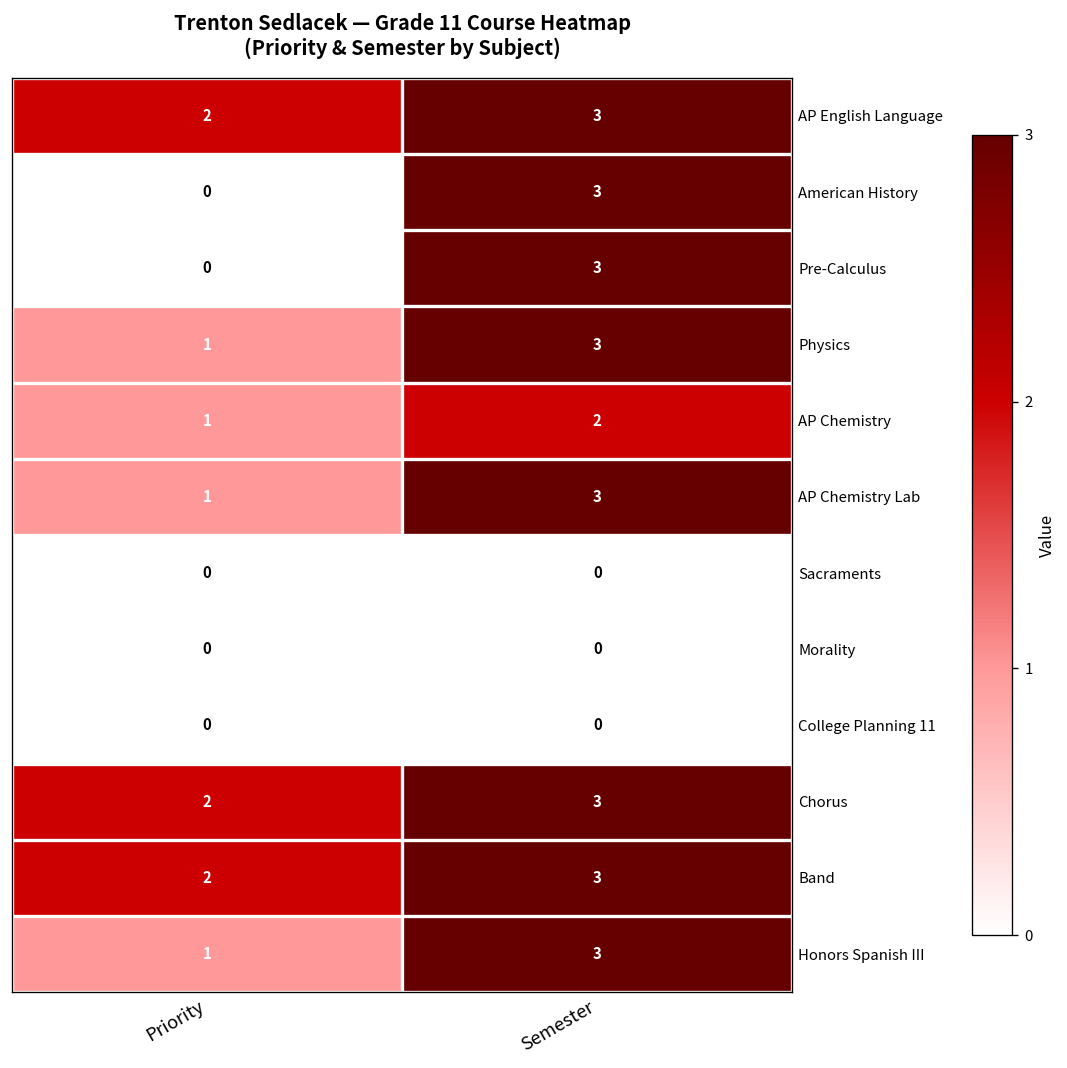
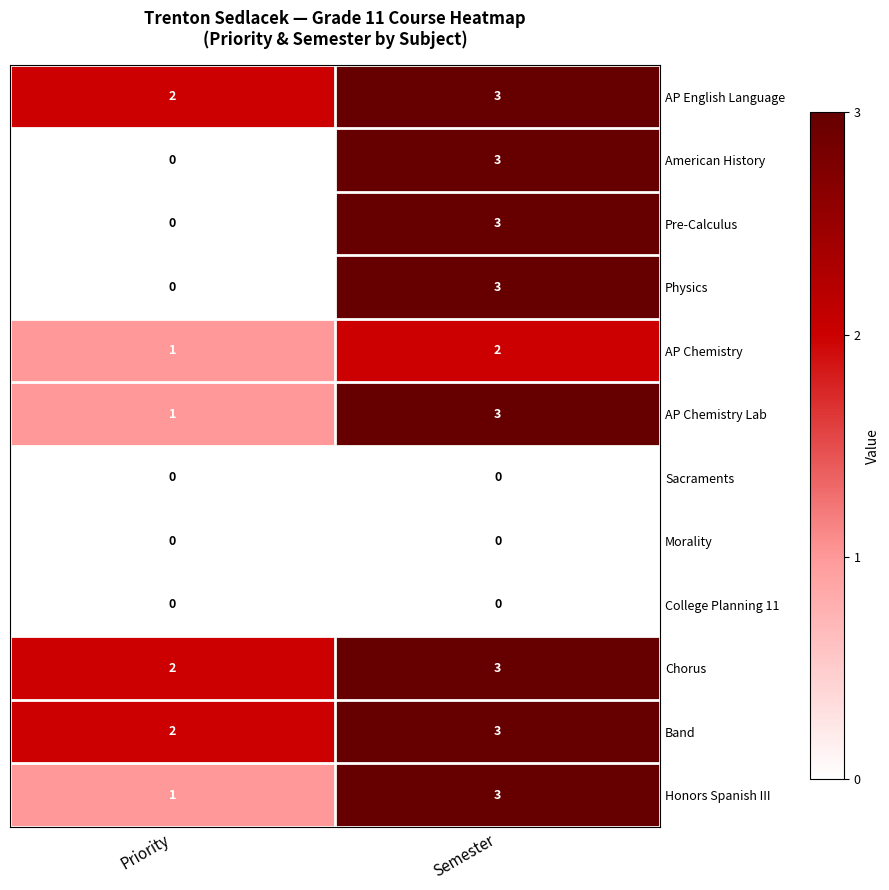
Physics, Priority: 1 -> 0
